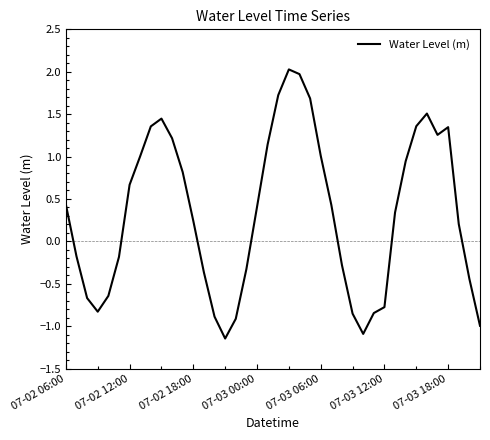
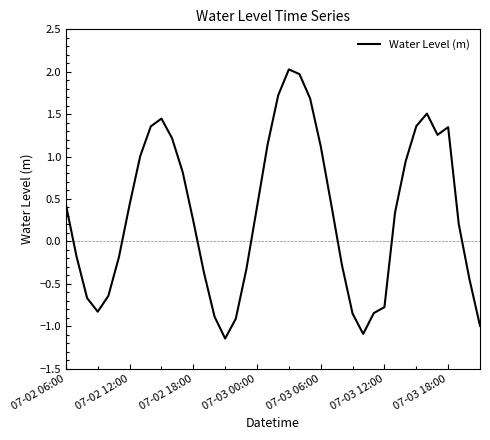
07-02 12:00: 0.7 -> 0.4
07-03 06:00: 1.0 -> 1.1
